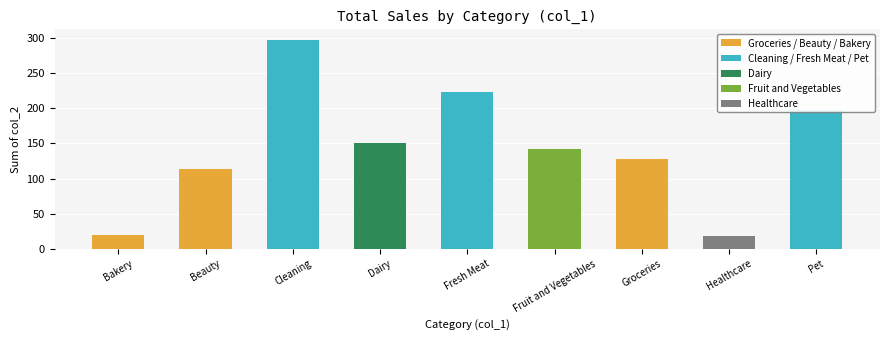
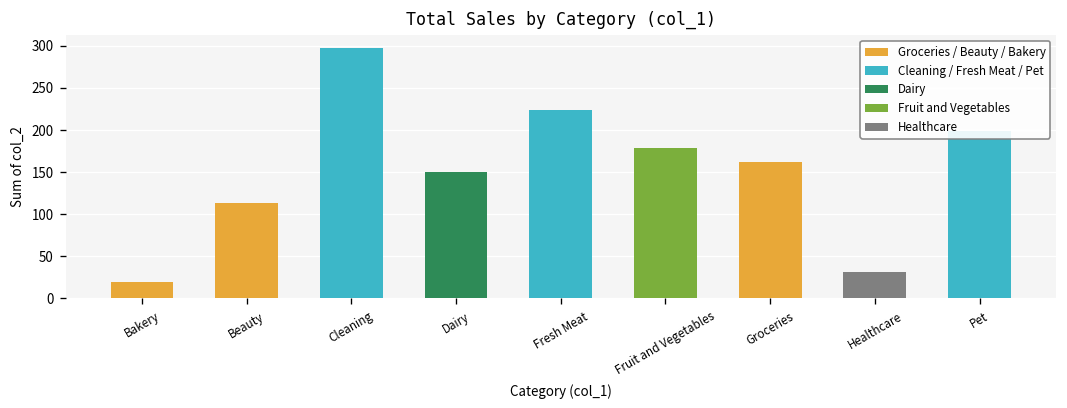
Fruit and Vegetables: 140 -> 180
Groceries: 130 -> 160
Healthcare: 20 -> 30
